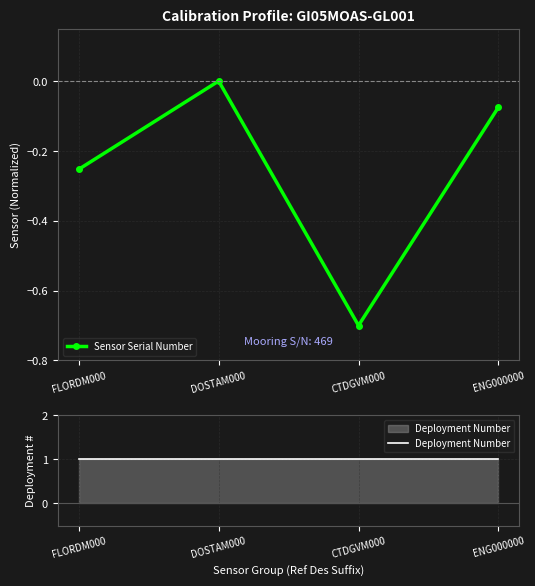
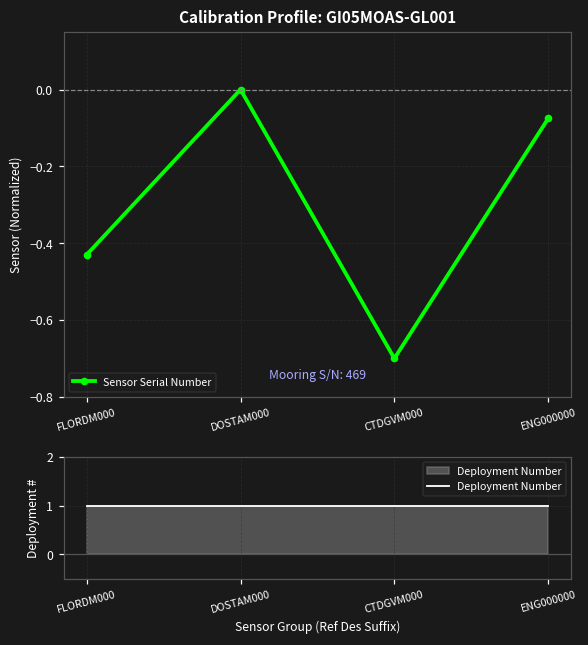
Calibration Profile: GI05MOAS-GL001, FLORDM000: -0.25 -> -0.43
